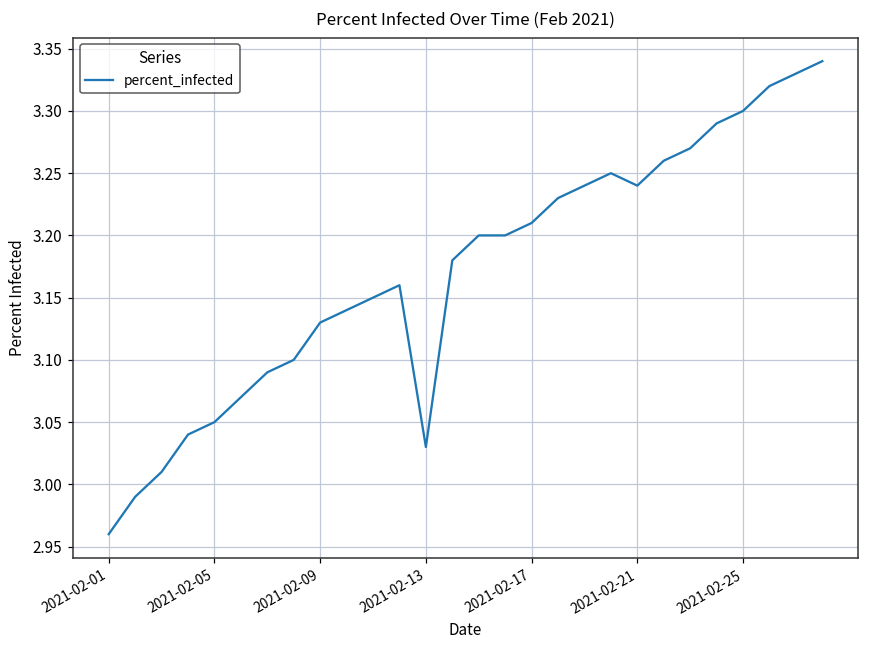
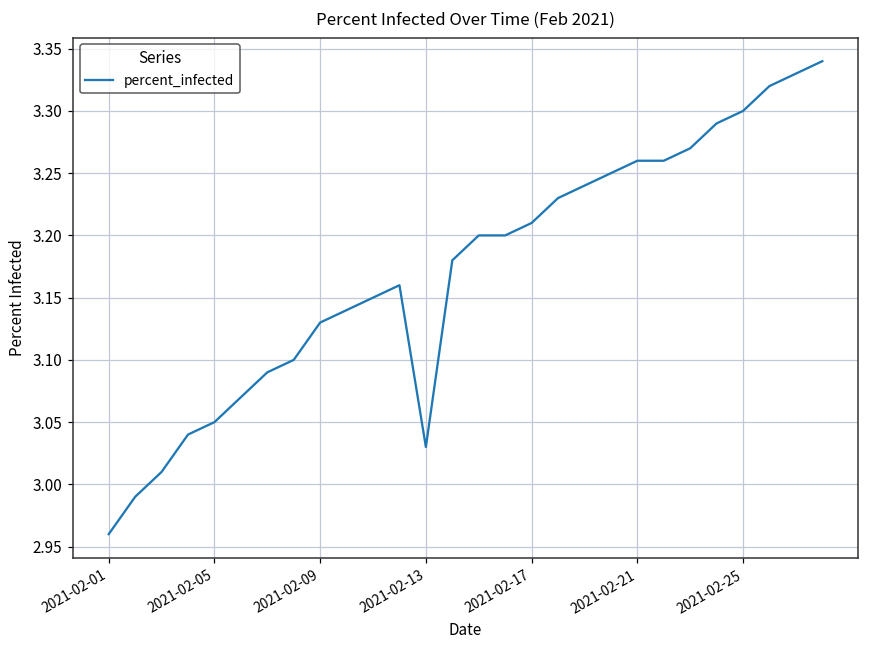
2021-02-21: 3.24 -> 3.26
